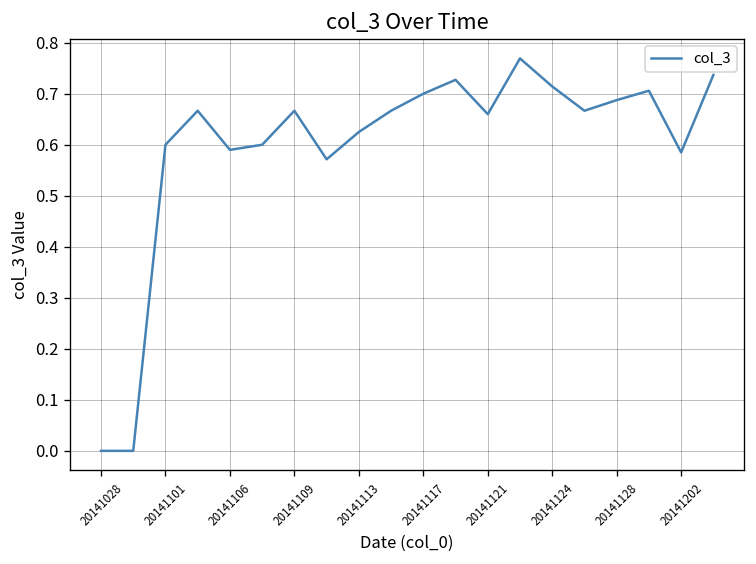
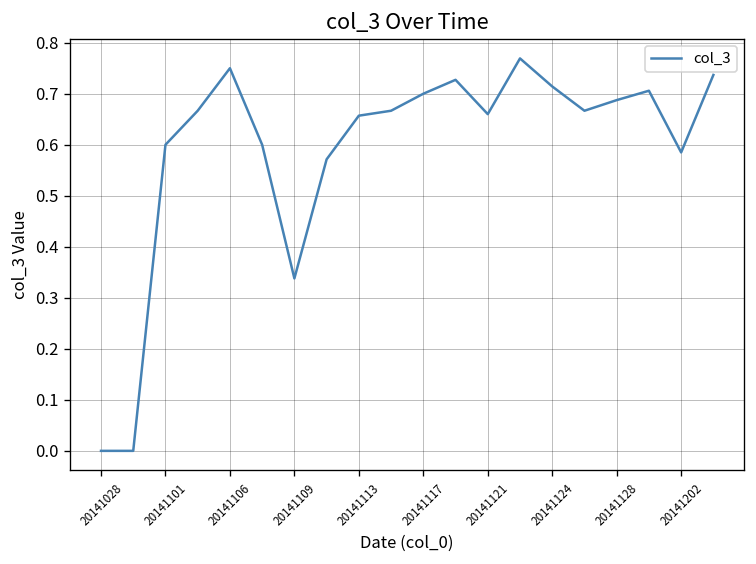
20141106: 0.59 -> 0.75
20141109: 0.67 -> 0.34
20141113: 0.63 -> 0.66
